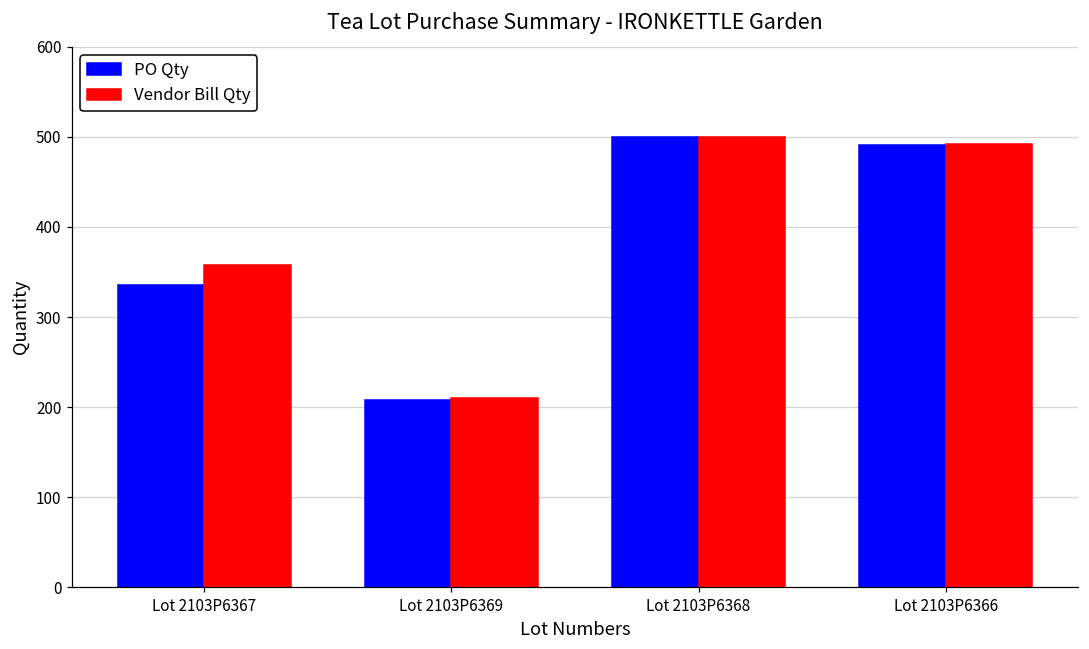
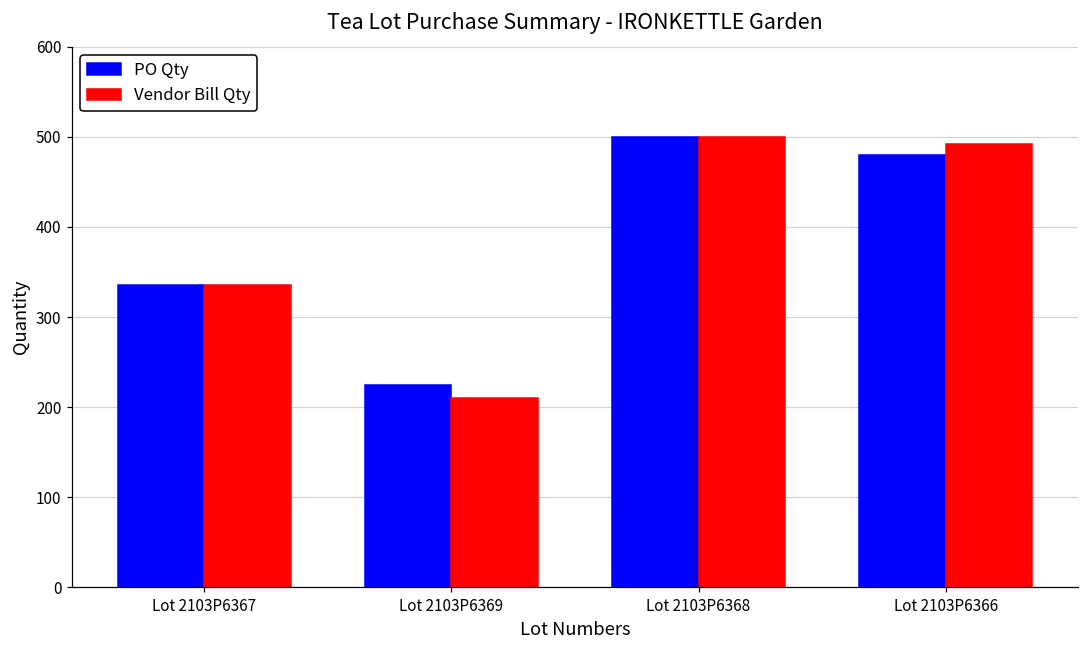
Vendor Bill Qty, Lot 2103P6367: 360 -> 340
PO Qty, Lot 2103P6369: 210 -> 230
PO Qty, Lot 2103P6366: 490 -> 480
